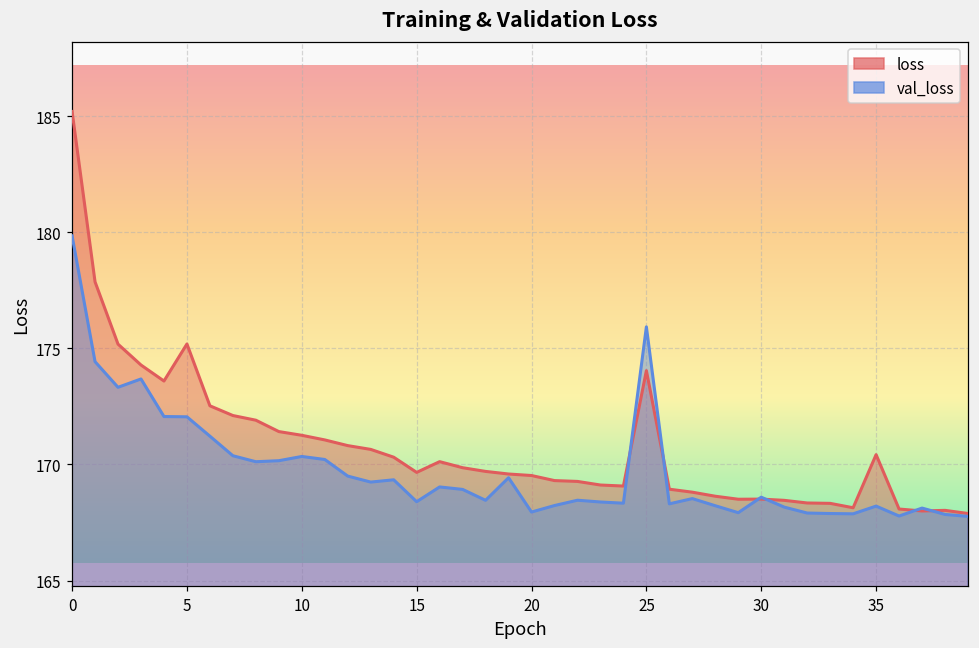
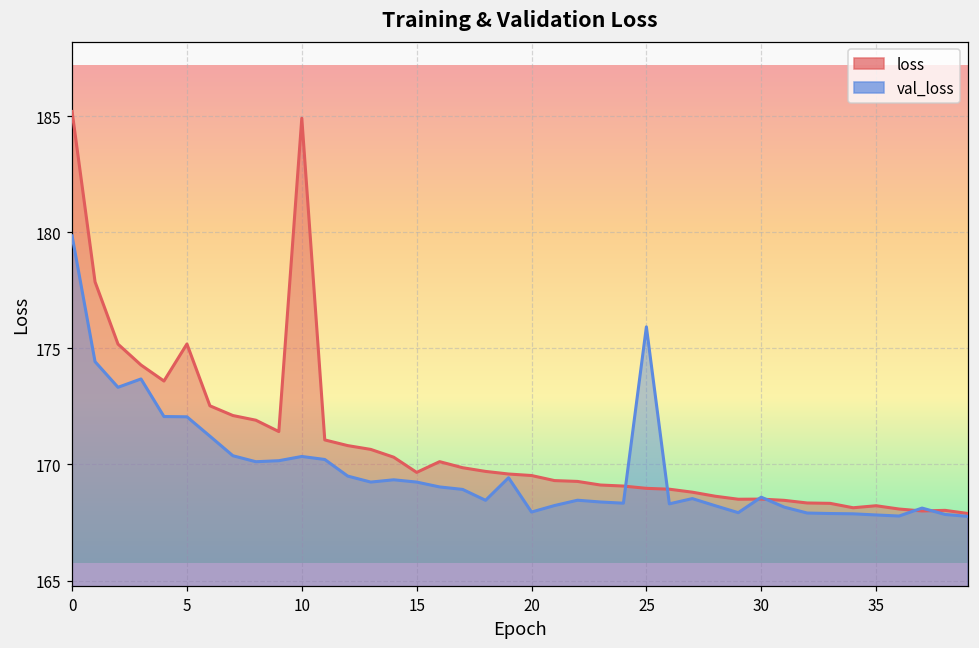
loss, 10: 171.3 -> 184.9
val_loss, 15: 168.4 -> 169.2
loss, 25: 174.0 -> 169.0
loss, 35: 170.4 -> 168.2
val_loss, 35: 168.2 -> 167.8
